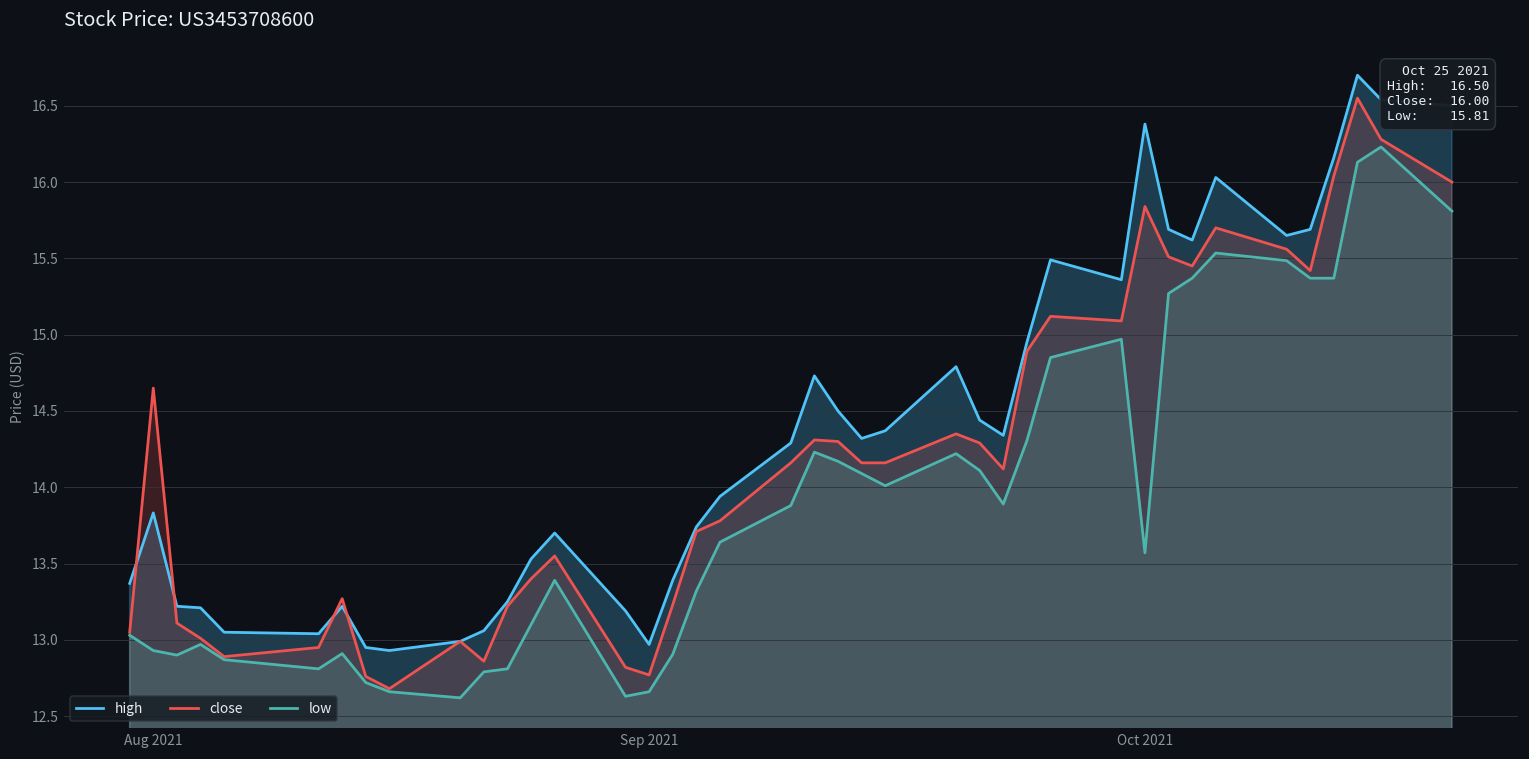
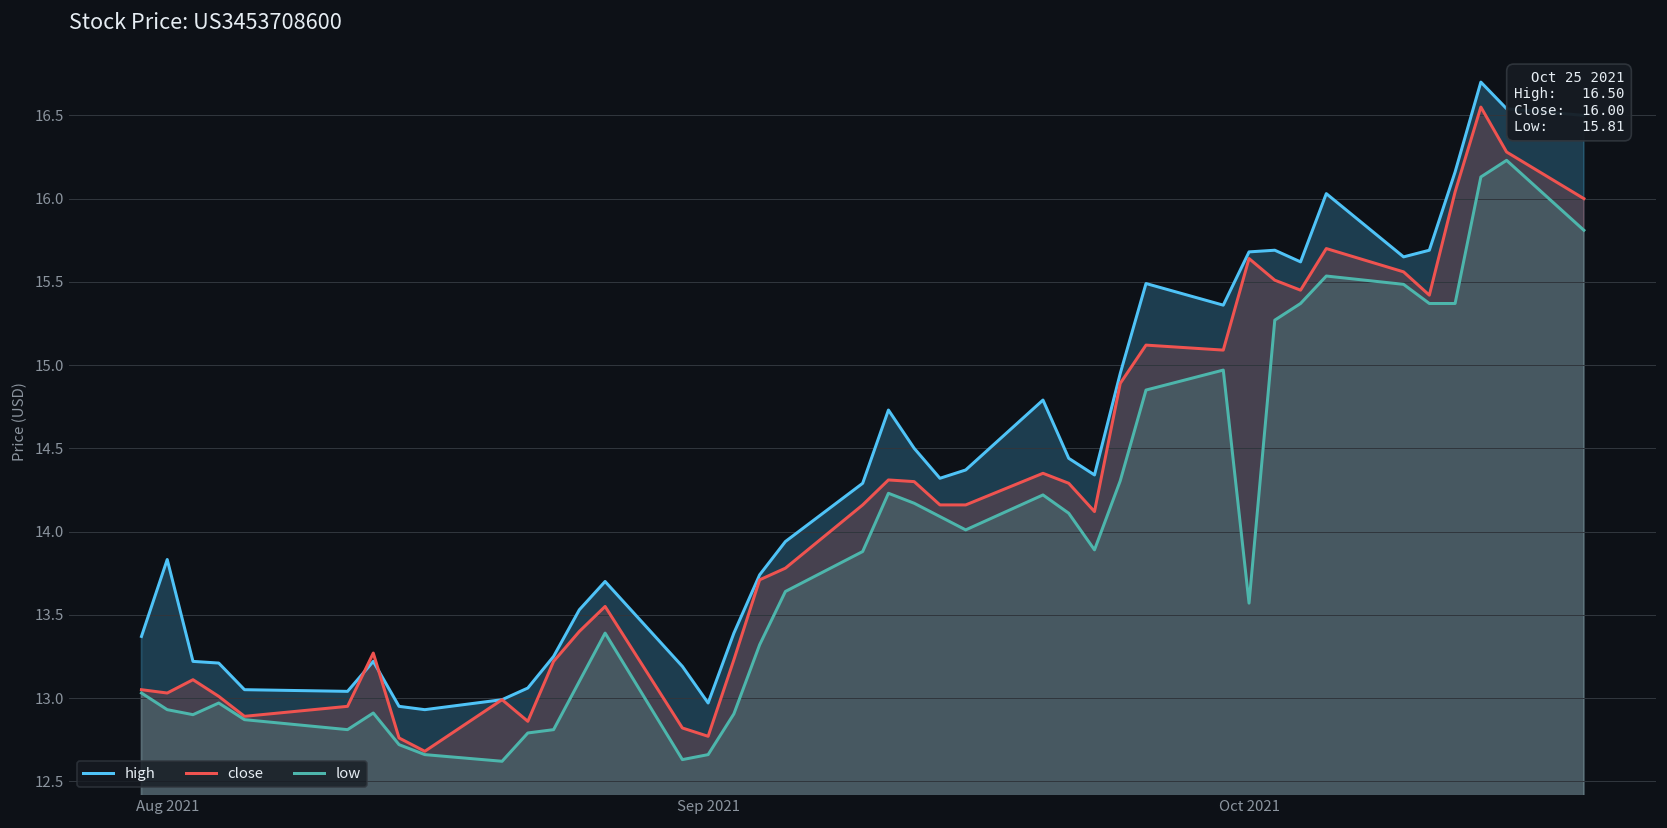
close, Aug 2021: 14.65 -> 13.03
high, Oct 2021: 16.38 -> 15.68
close, Oct 2021: 15.84 -> 15.64
